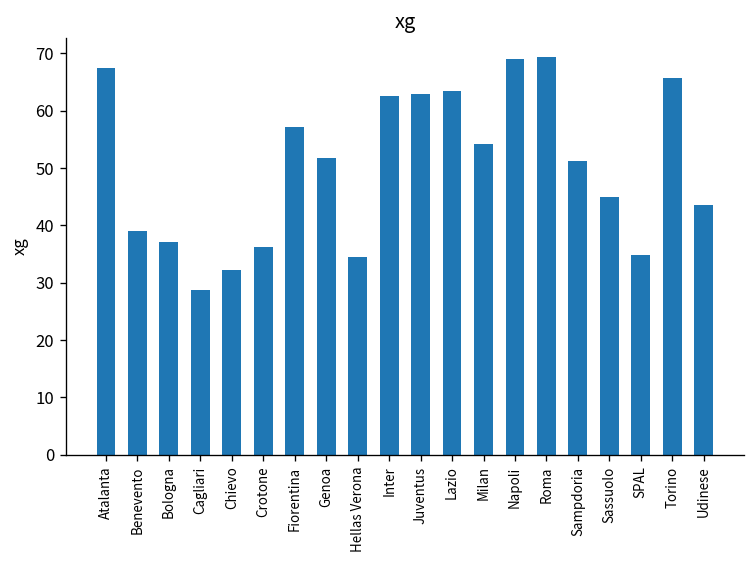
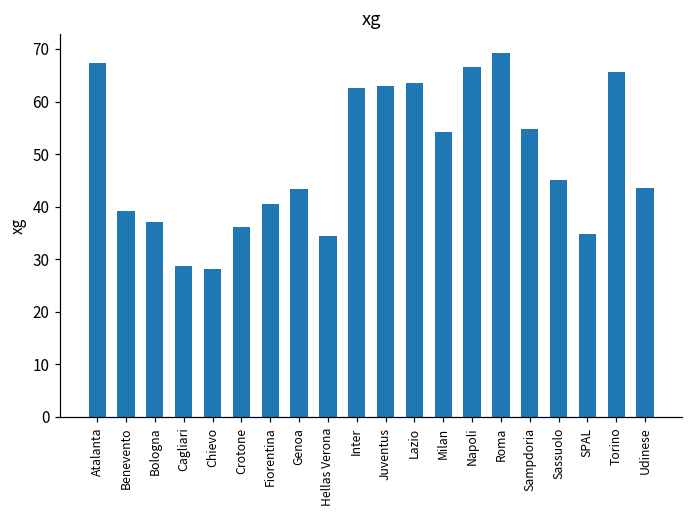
Chievo: 32 -> 28
Fiorentina: 57 -> 41
Genoa: 52 -> 43
Napoli: 69 -> 67
Sampdoria: 51 -> 55
